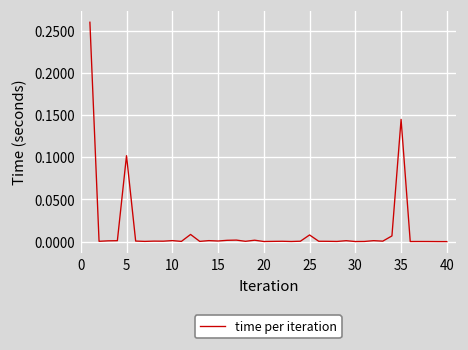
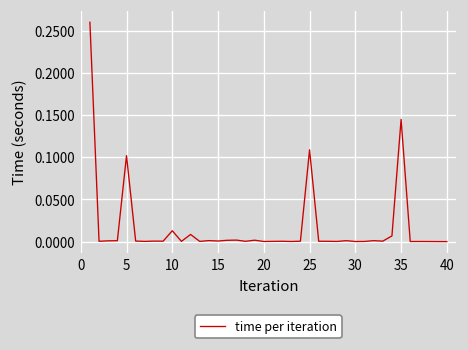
10: 0.00 -> 0.01
25: 0.01 -> 0.11
